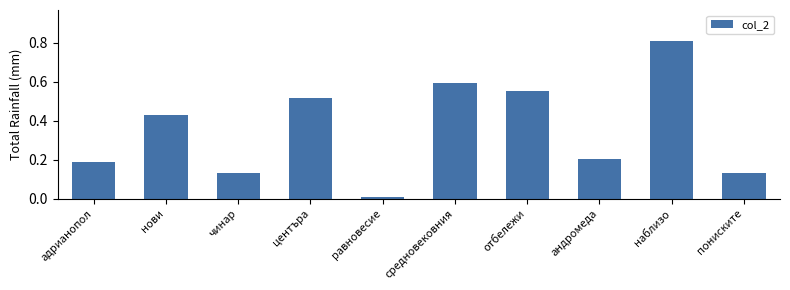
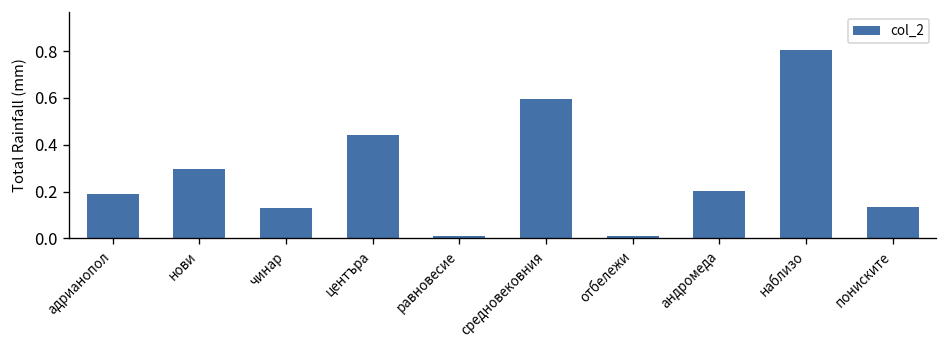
нови: 0.43 -> 0.30
центъра: 0.52 -> 0.44
отбележи: 0.55 -> 0.01
